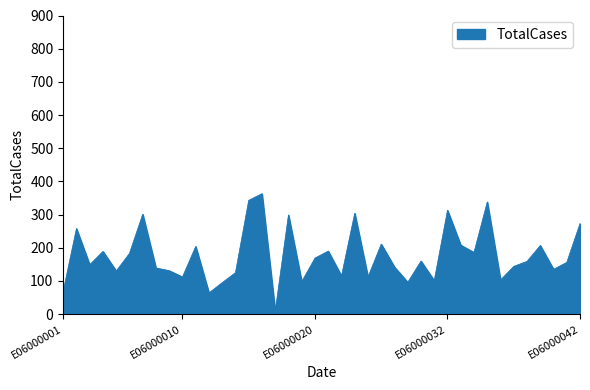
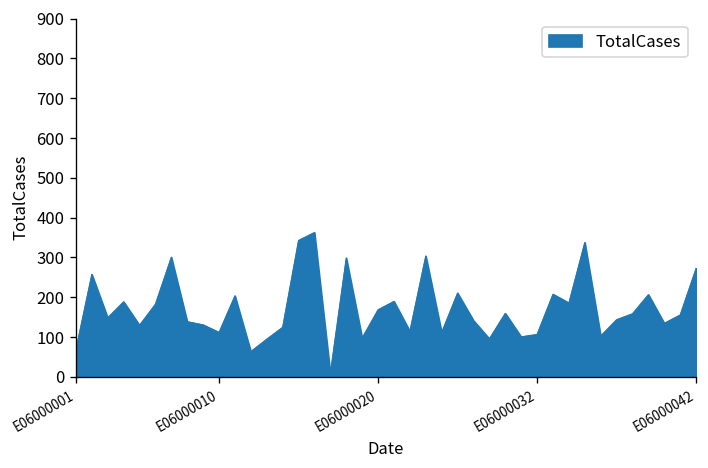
E06000032: 310 -> 110
